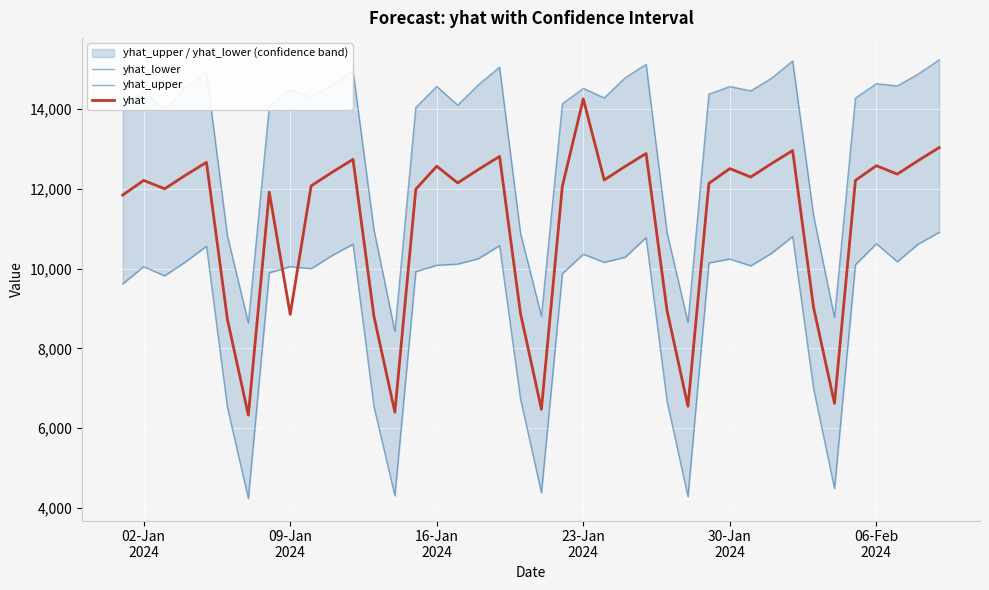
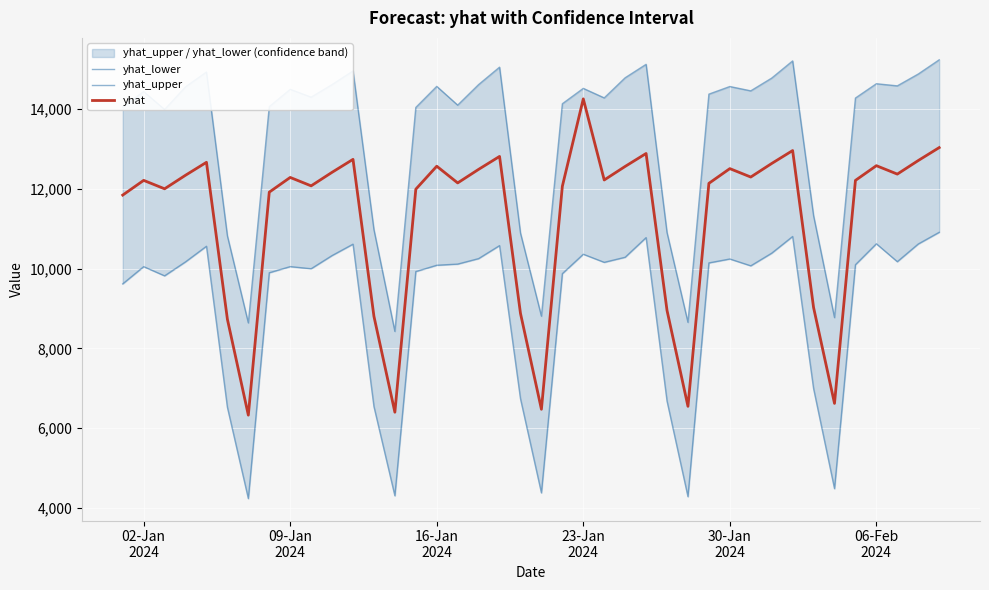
yhat, 09-Jan 2024: 8,900 -> 12,300
